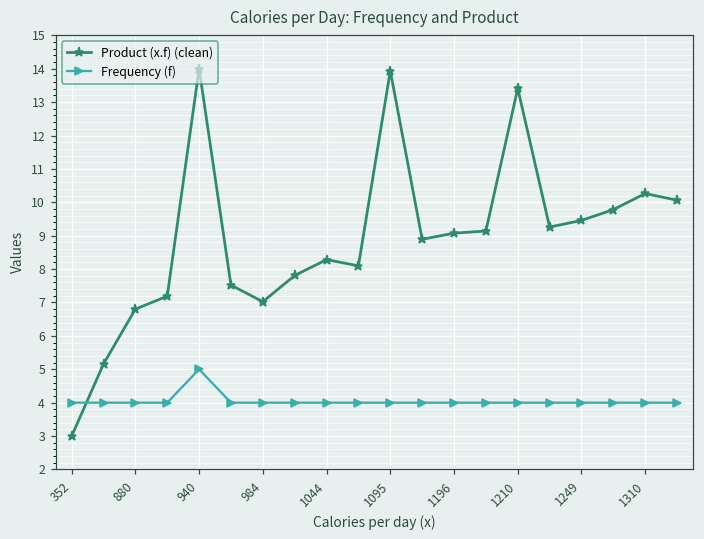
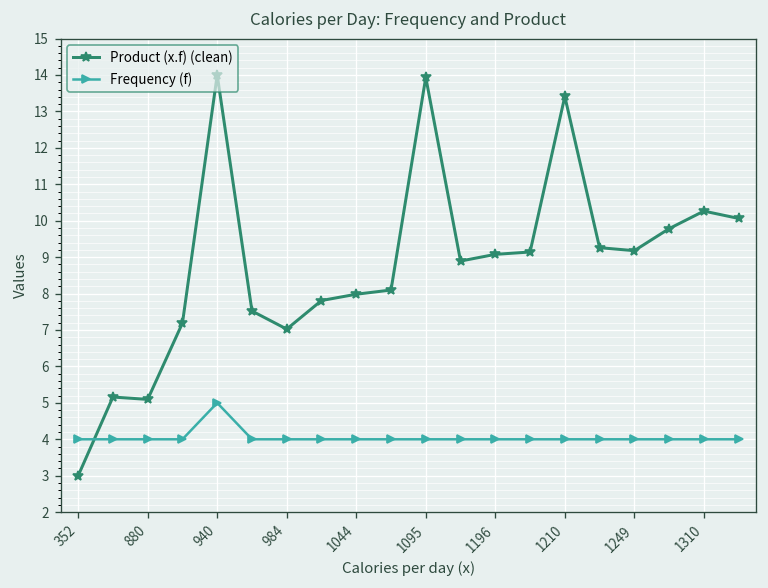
Product (x.f) (clean), 880: 6.8 -> 5.1
Product (x.f) (clean), 1044: 8.3 -> 8.0
Product (x.f) (clean), 1249: 9.5 -> 9.2
